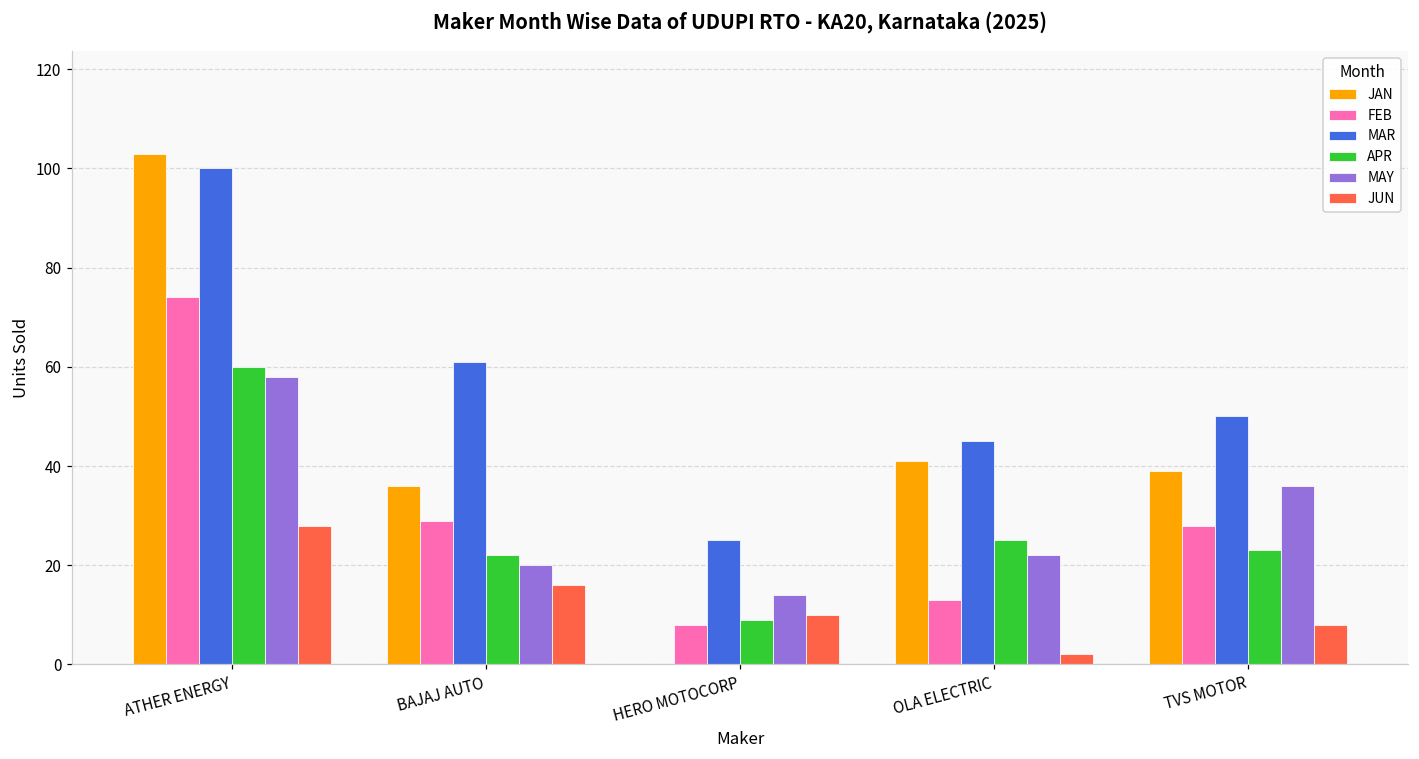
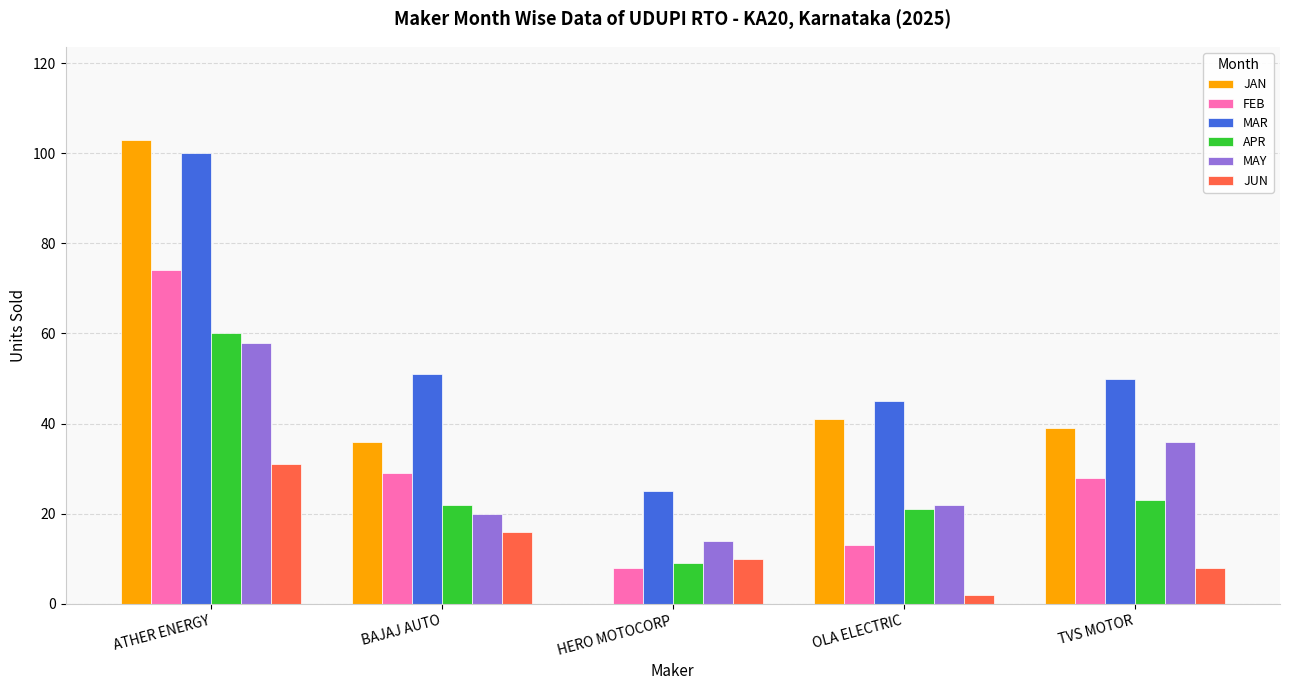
JUN, ATHER ENERGY: 28 -> 31
MAR, BAJAJ AUTO: 61 -> 51
APR, OLA ELECTRIC: 25 -> 21
